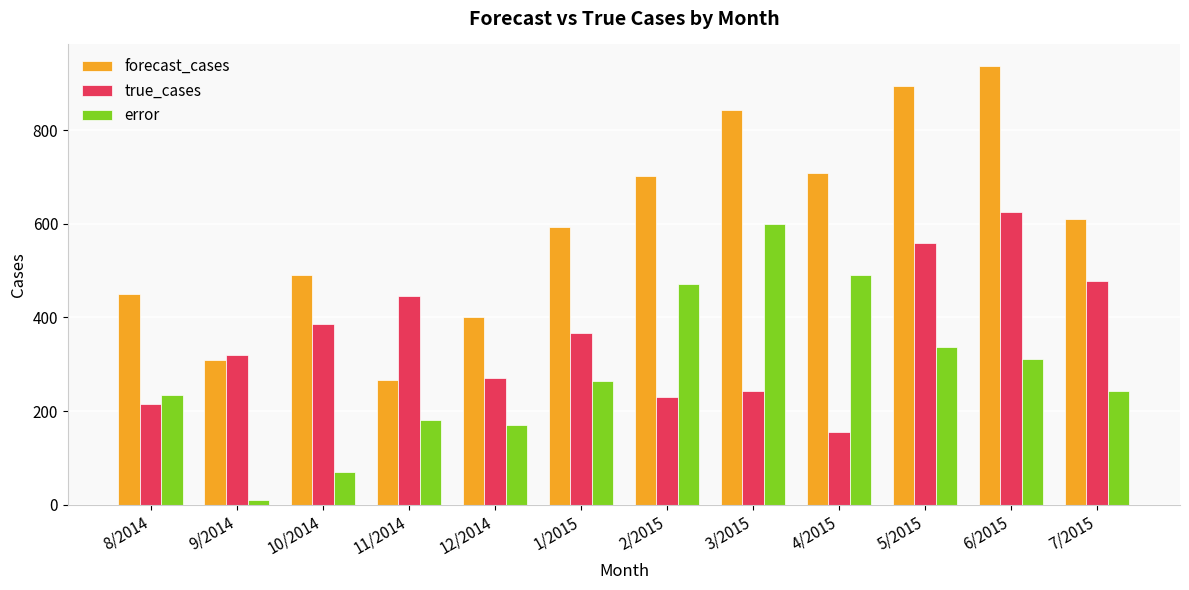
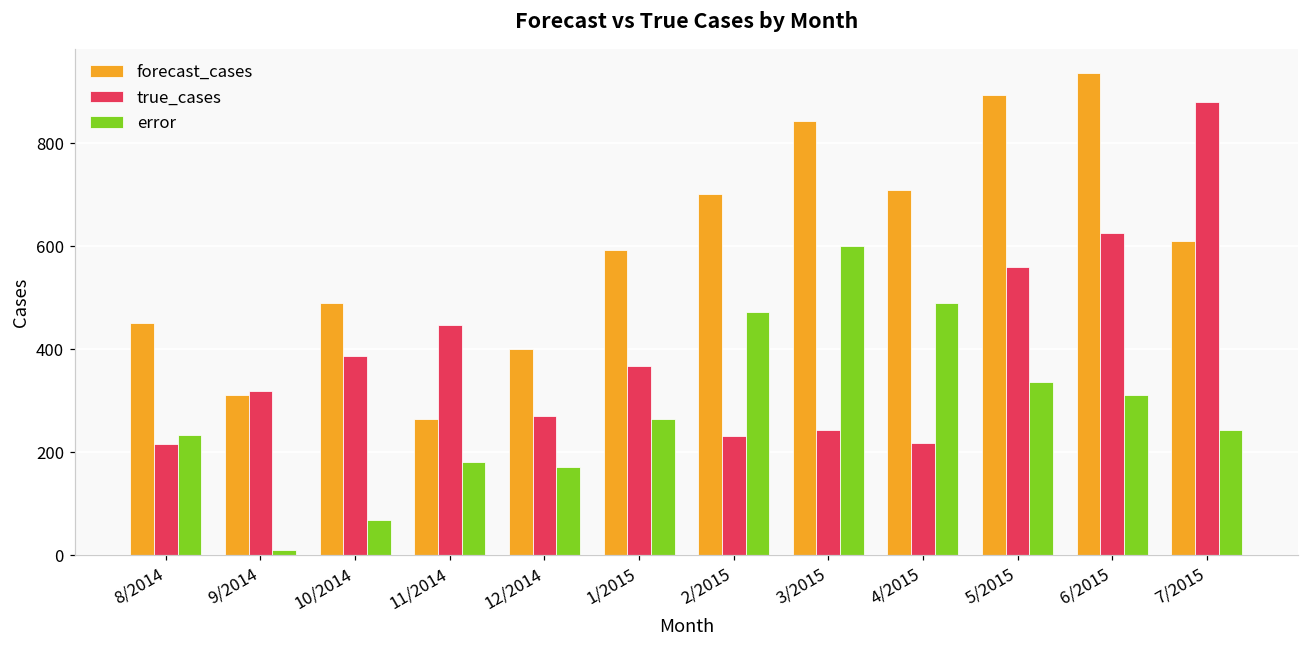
true_cases, 4/2015: 160 -> 220
true_cases, 7/2015: 480 -> 880
